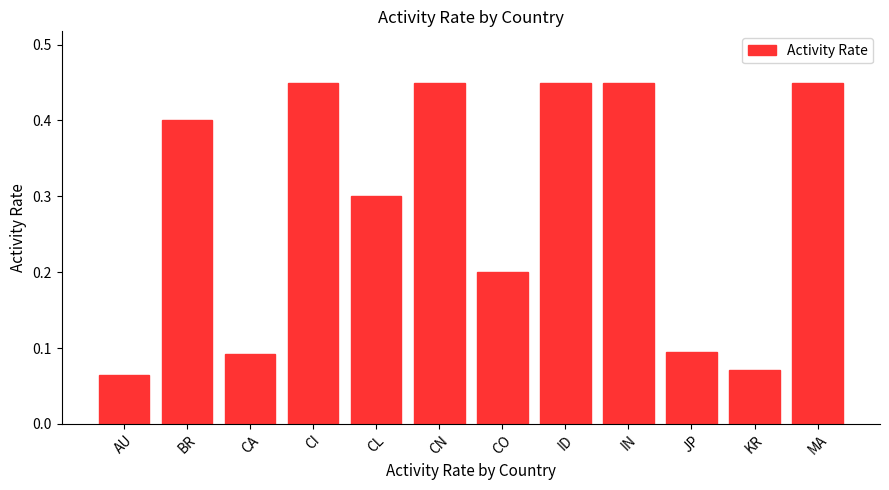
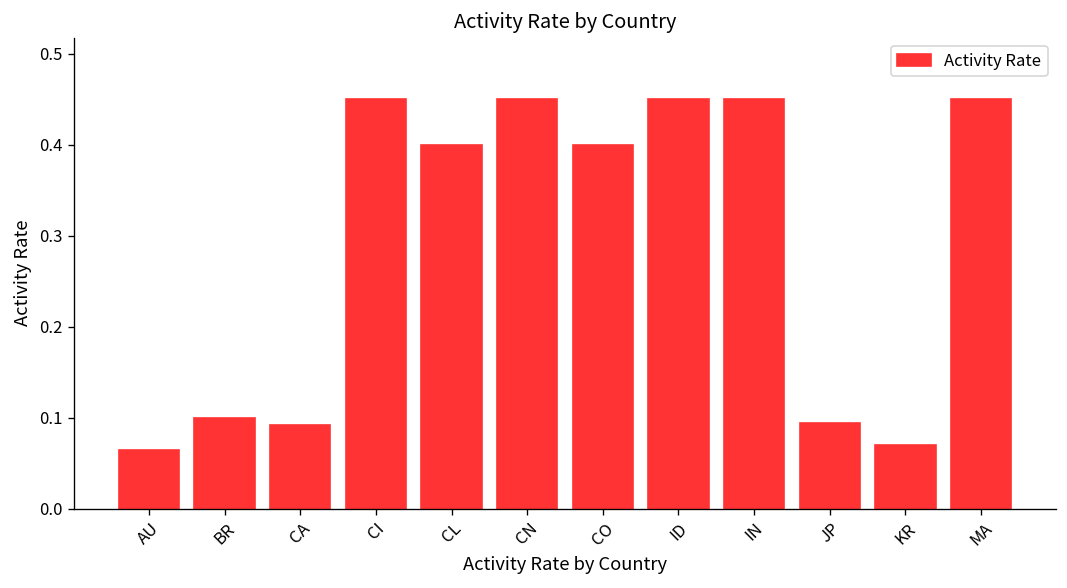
BR: 0.4 -> 0.1
CL: 0.3 -> 0.4
CO: 0.2 -> 0.4
